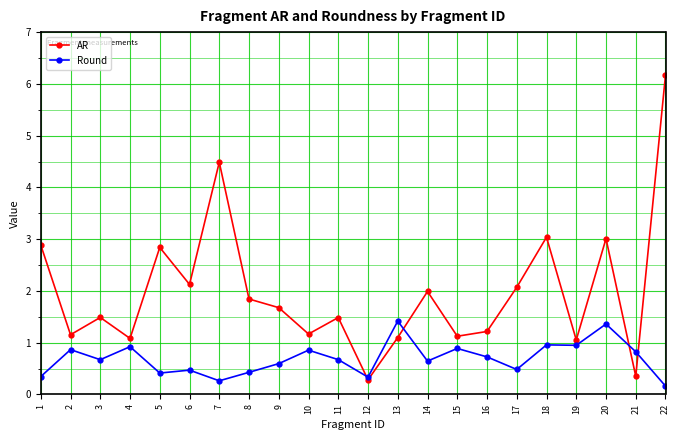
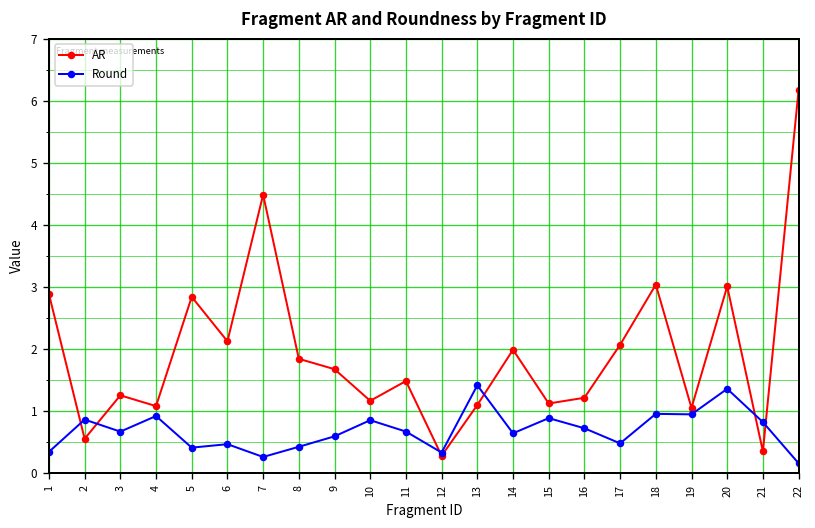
AR, 2: 1.2 -> 0.6
AR, 3: 1.5 -> 1.3
